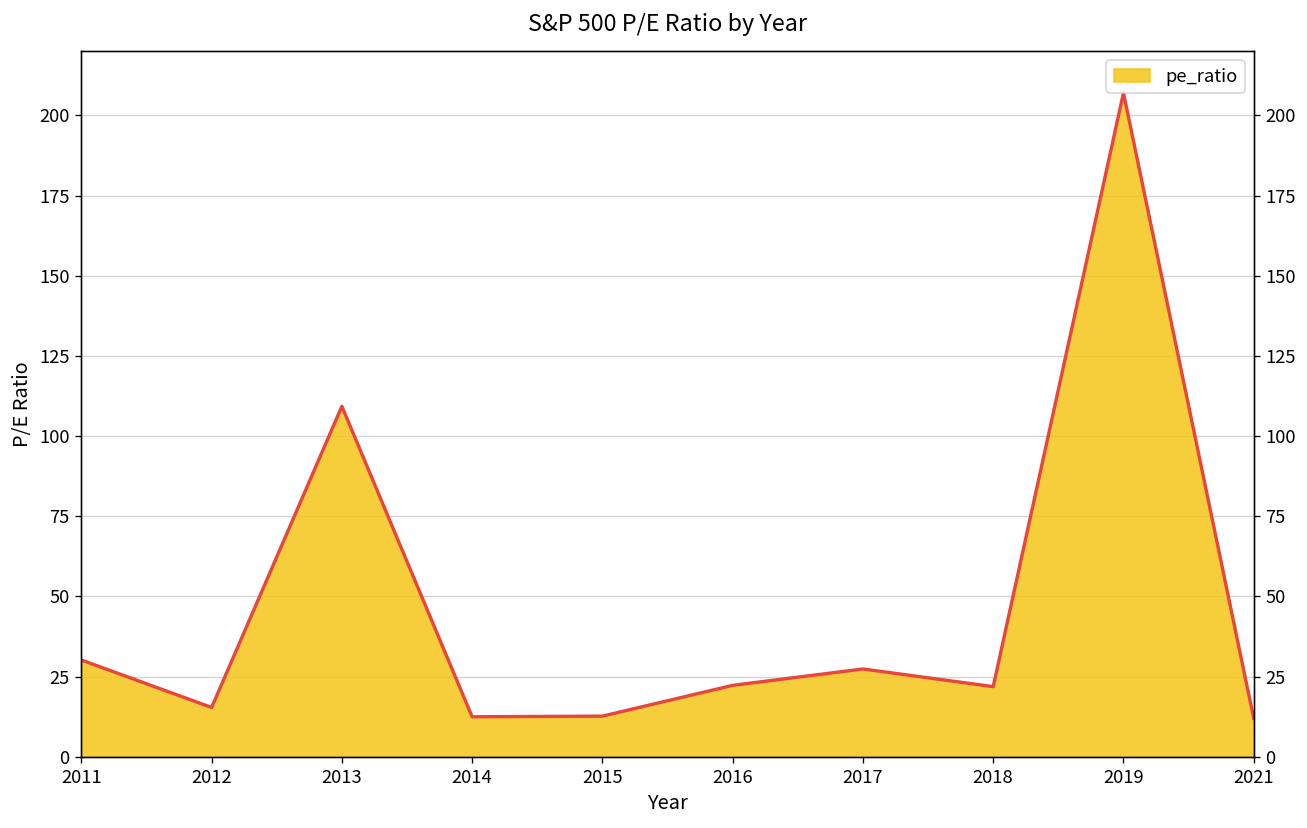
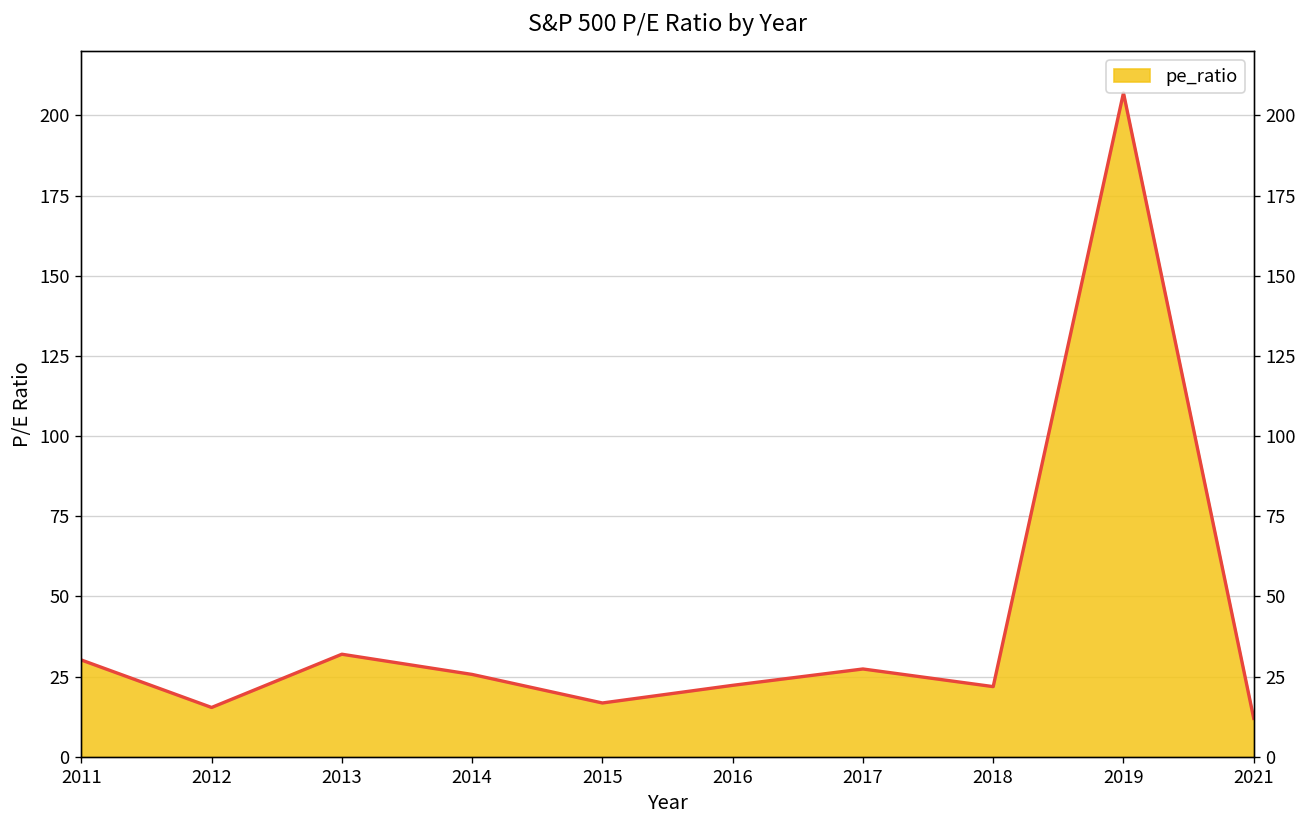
2013: 109 -> 32
2014: 13 -> 26
2015: 13 -> 17
